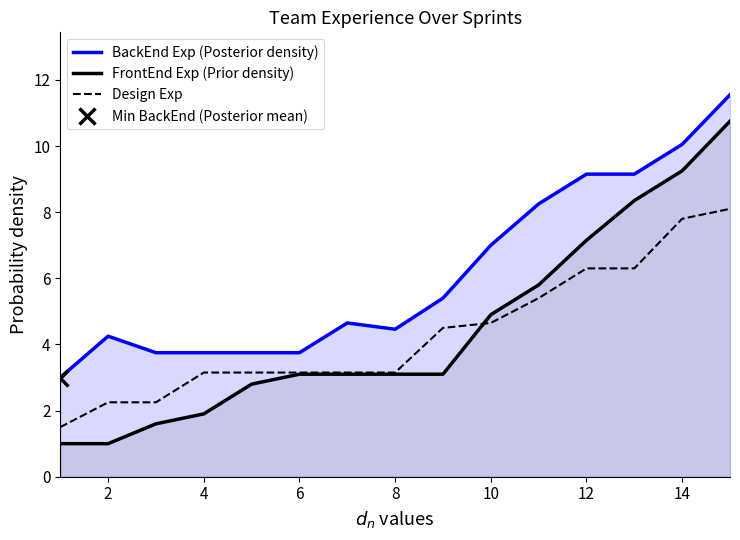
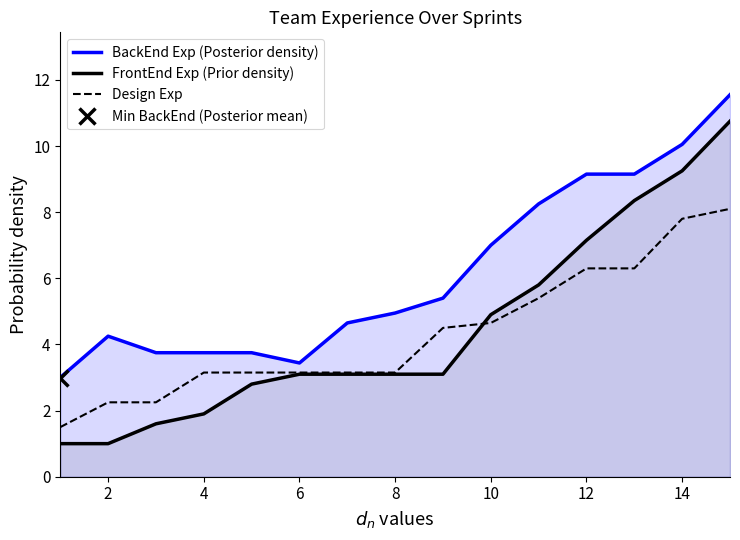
BackEnd Exp (Posterior density), 6: 3.8 -> 3.4
BackEnd Exp (Posterior density), 8: 4.5 -> 5.0
